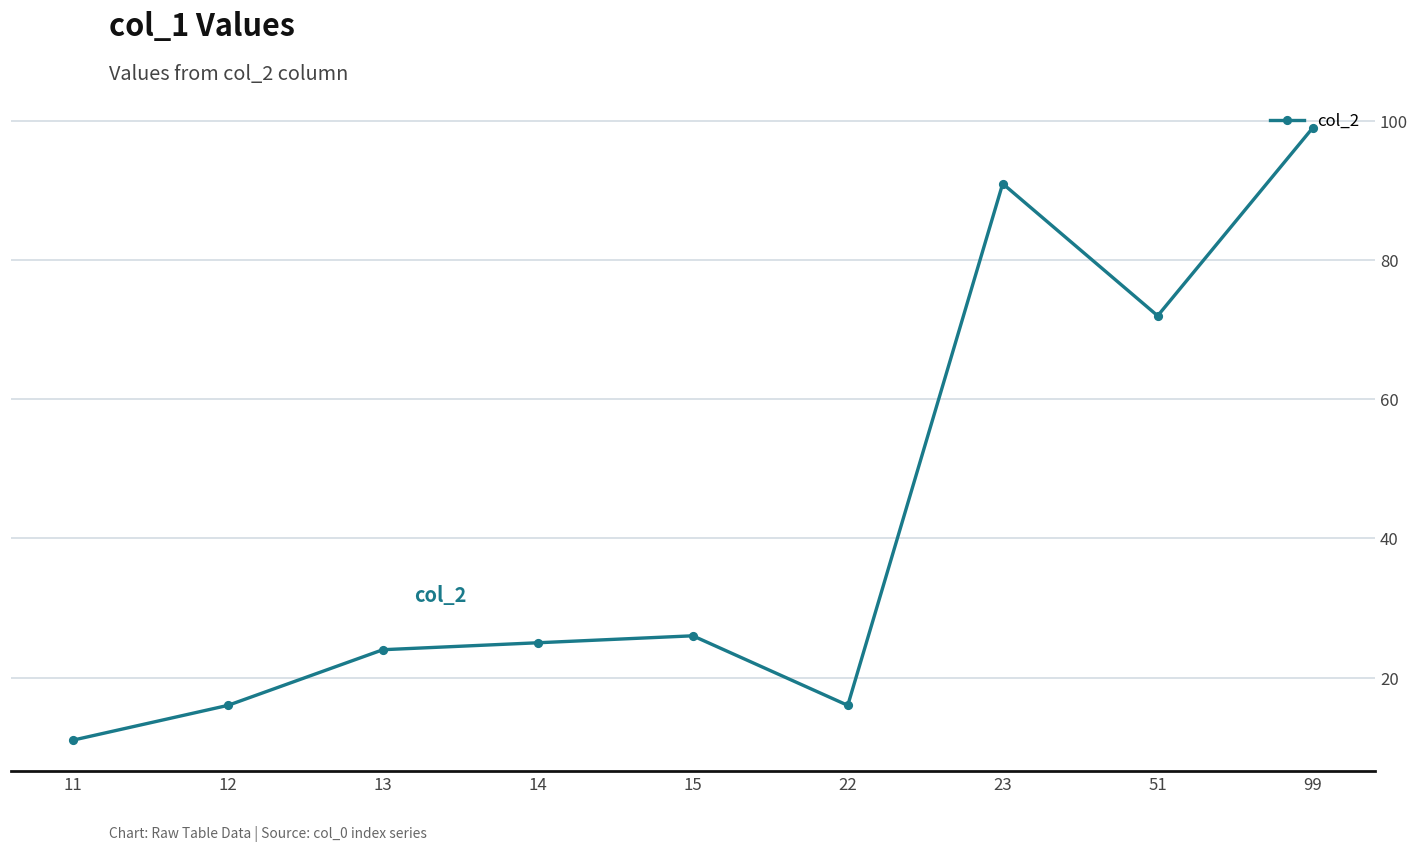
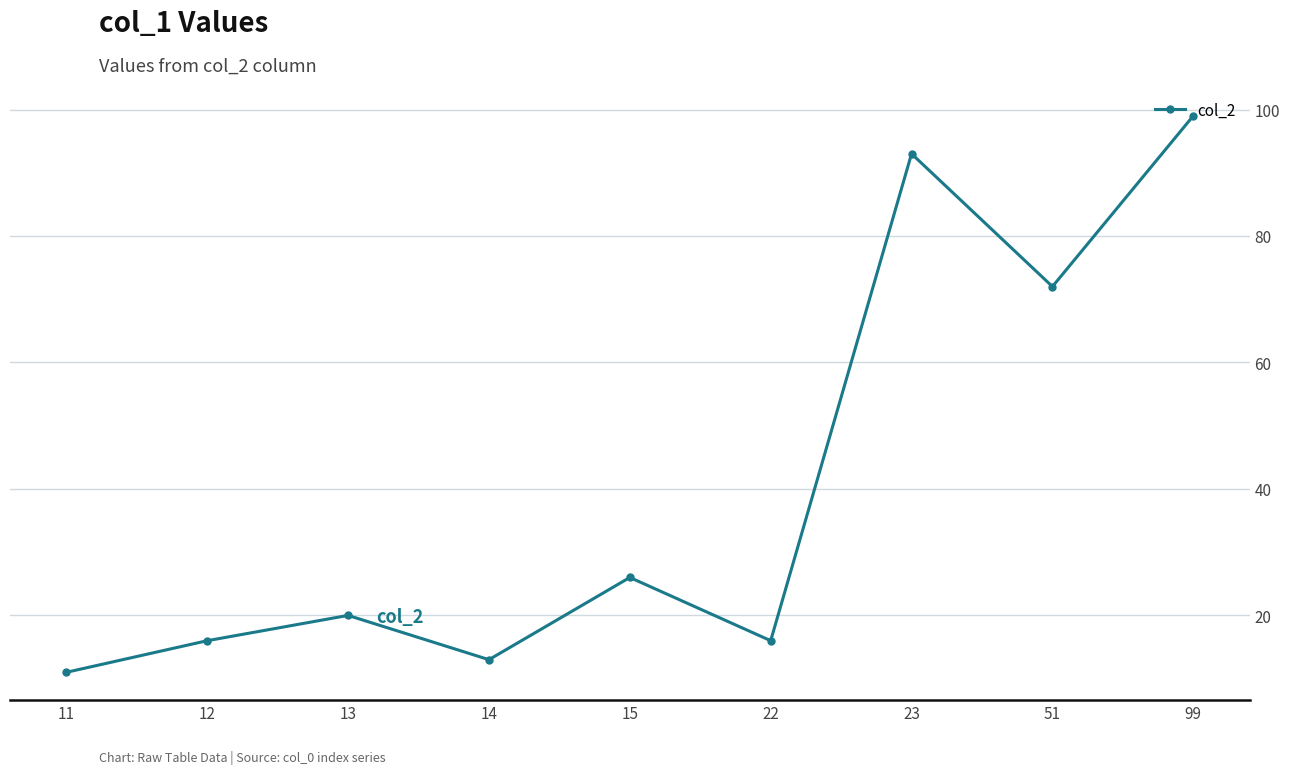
13: 24 -> 20
14: 25 -> 13
23: 91 -> 93
